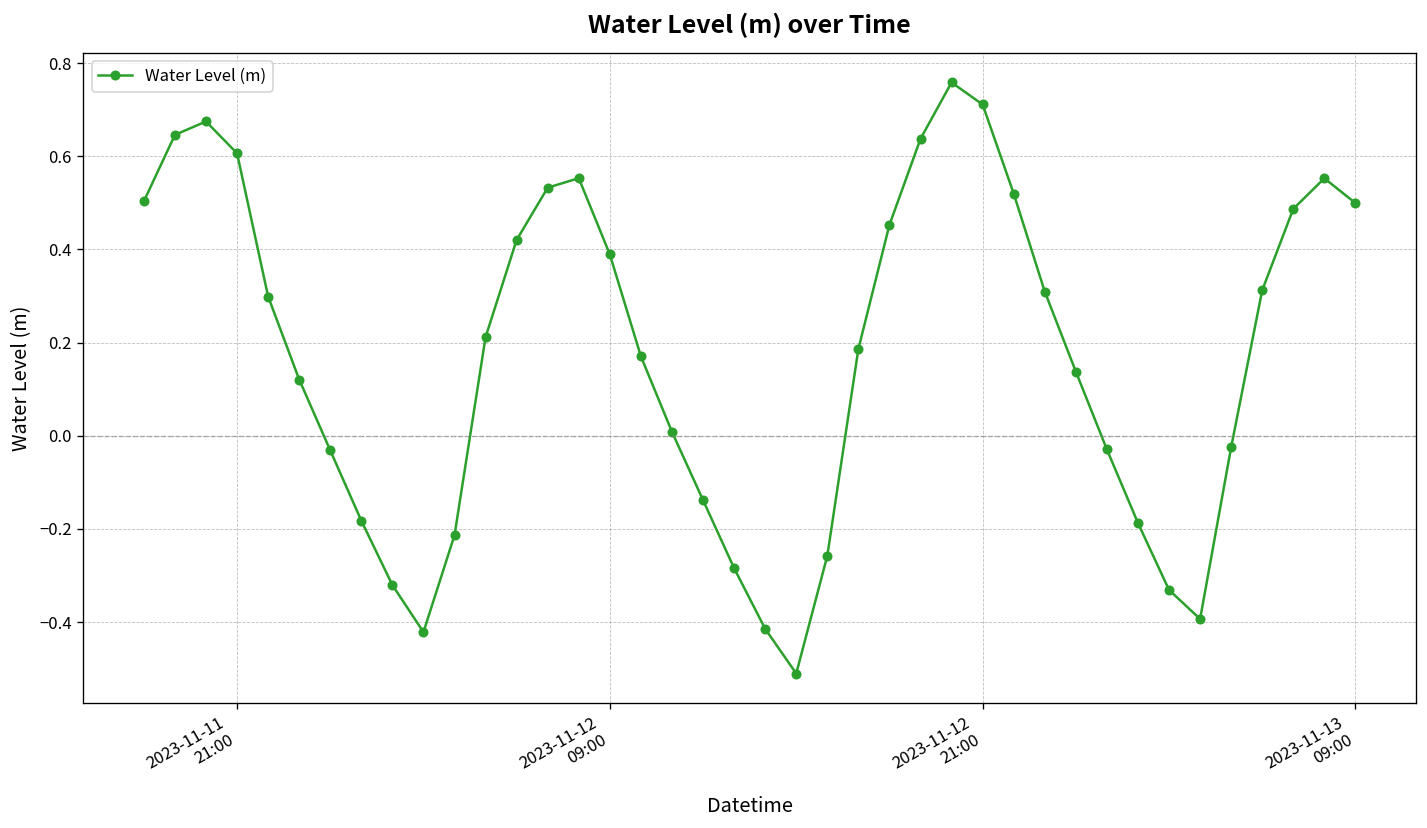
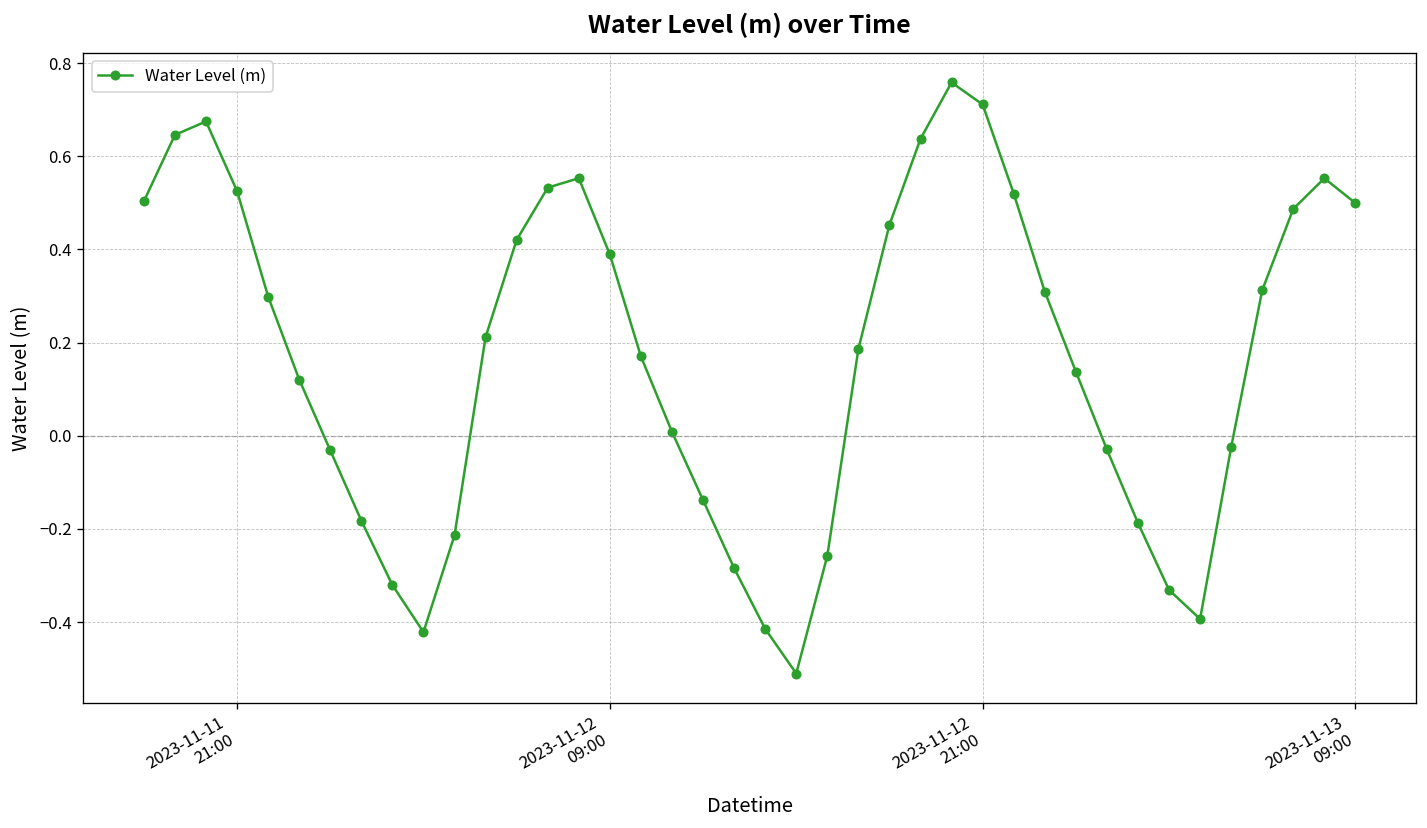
2023-11-11 21:00: 0.61 -> 0.53
